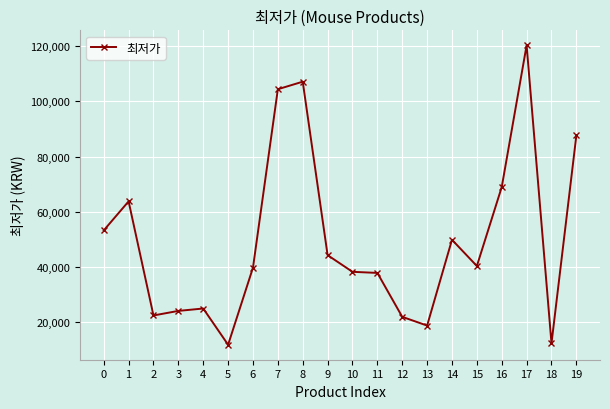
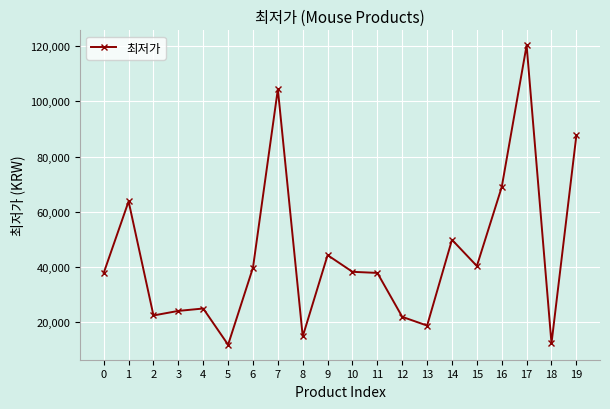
0: 53,000 -> 38,000
8: 107,000 -> 15,000
